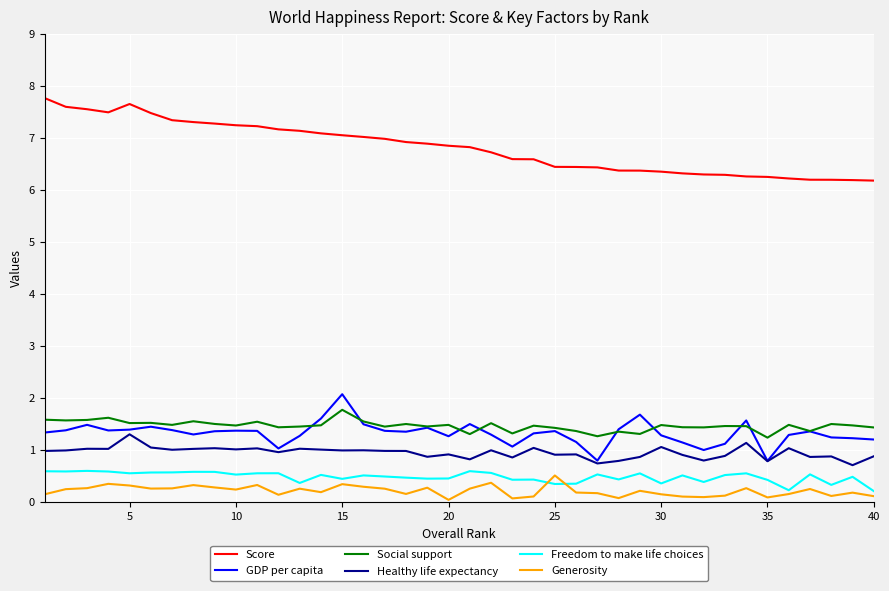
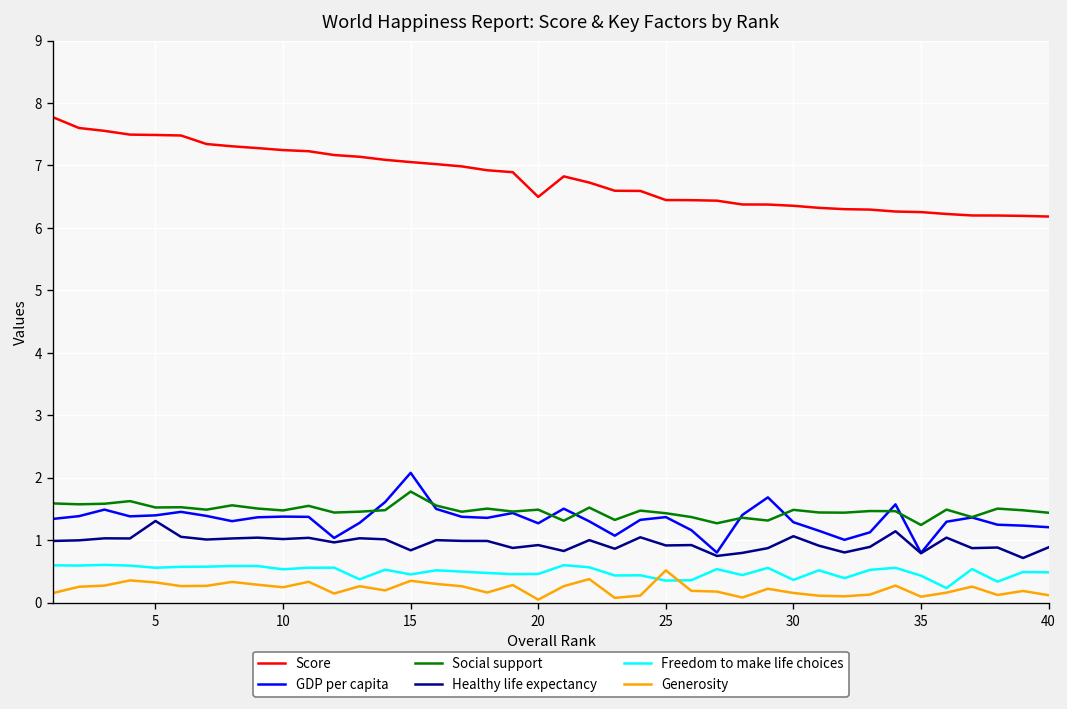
Score, 5: 7.7 -> 7.5
Healthy life expectancy, 15: 1.0 -> 0.8
Score, 20: 6.9 -> 6.5
Freedom to make life choices, 40: 0.2 -> 0.5
